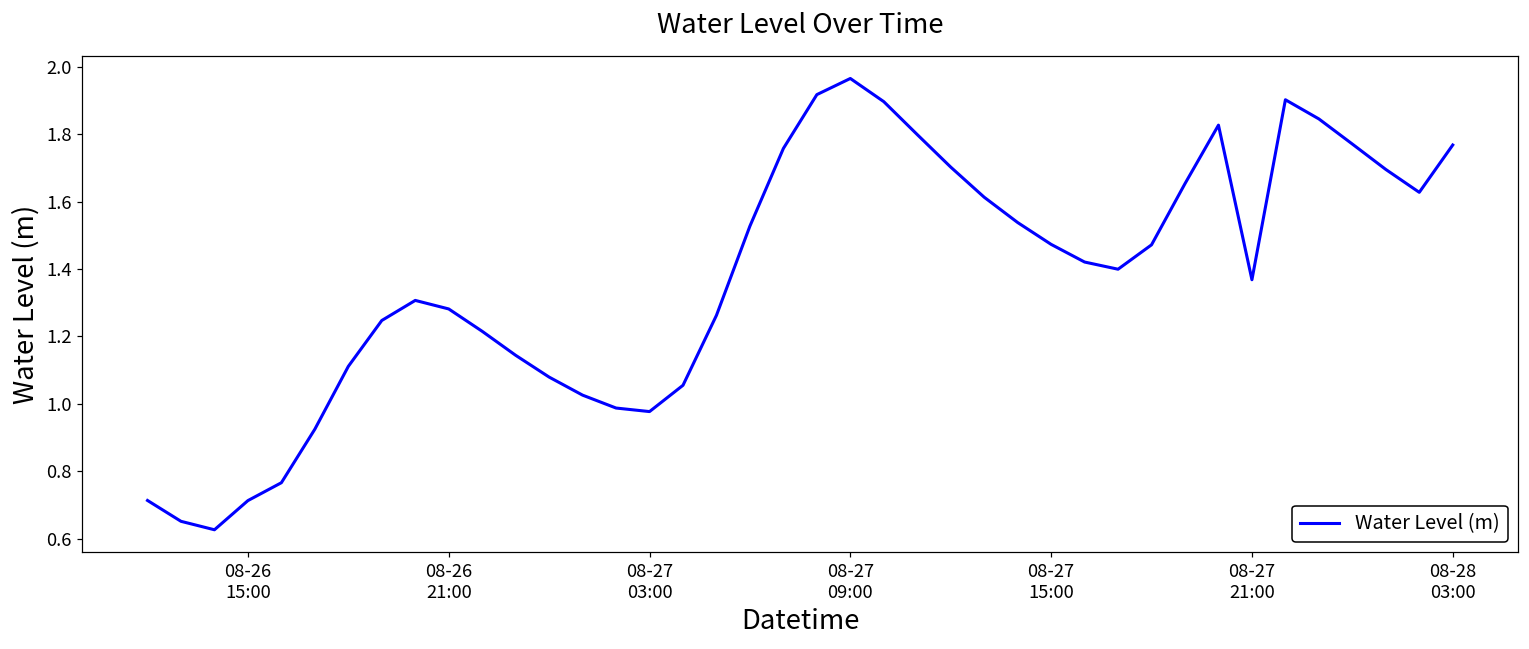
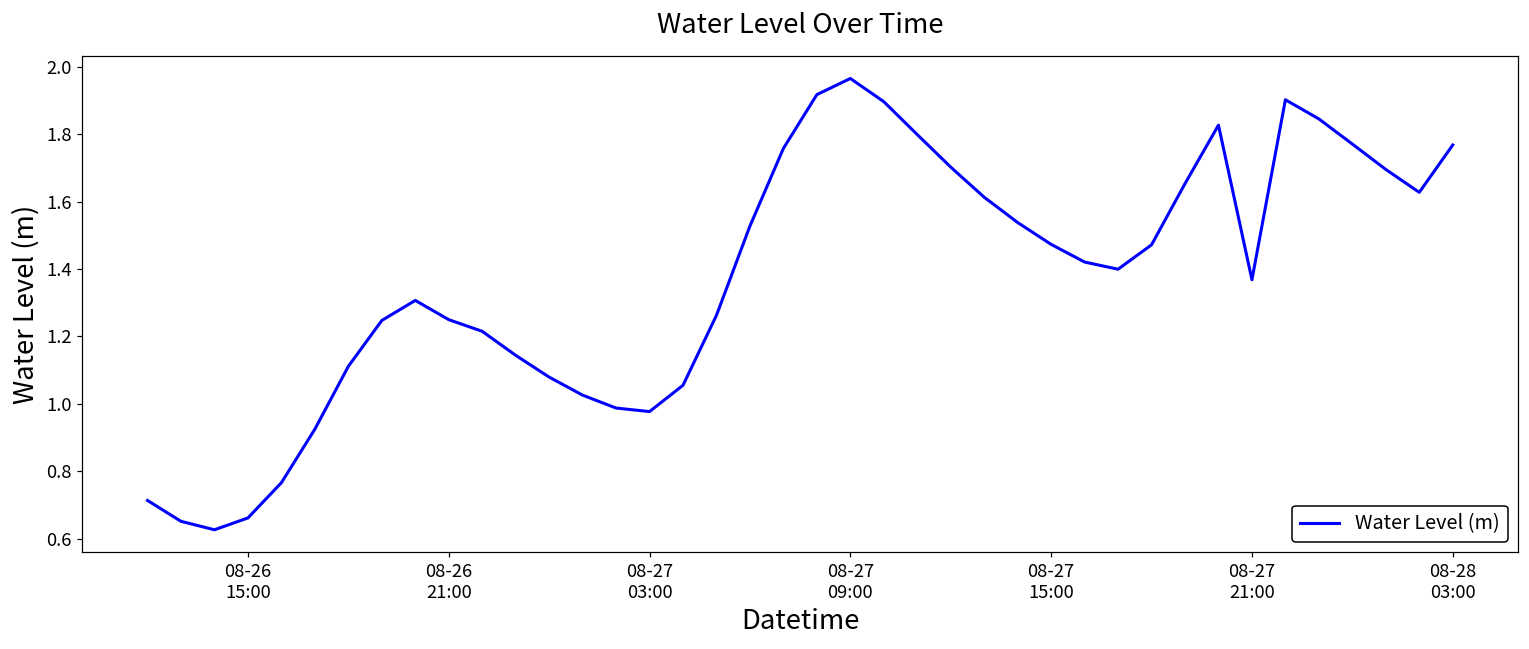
08-26 15:00: 0.71 -> 0.66
08-26 21:00: 1.28 -> 1.25
